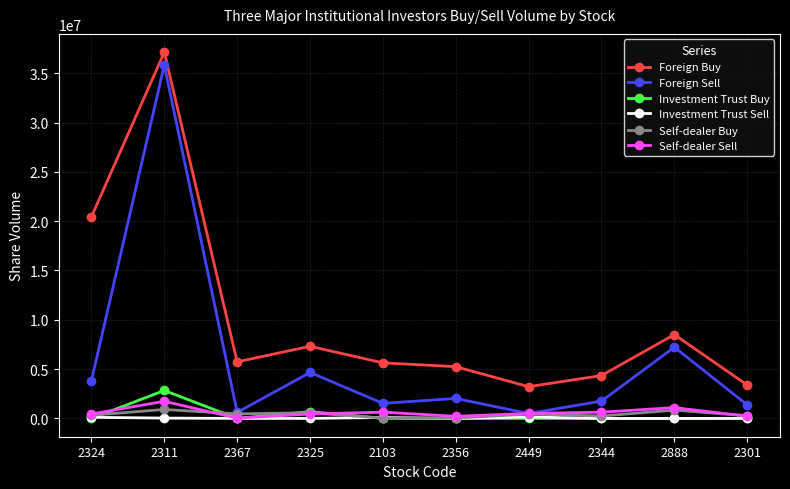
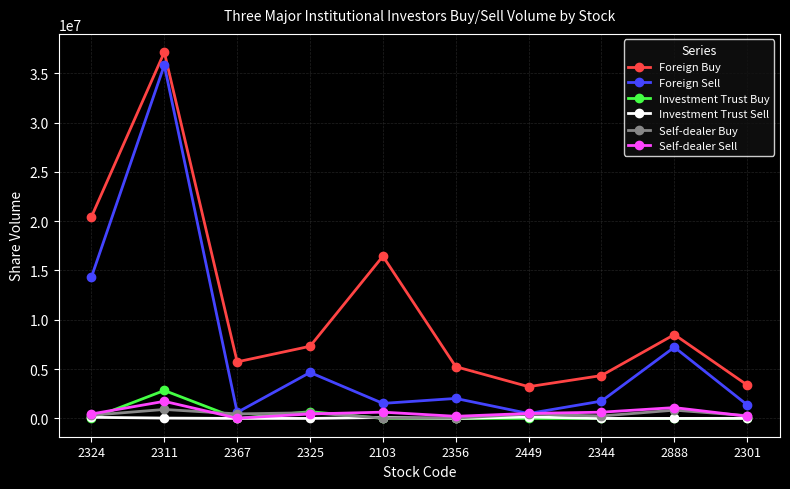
Foreign Sell, 2324: 4000000 -> 14000000
Foreign Buy, 2103: 6000000 -> 16000000
